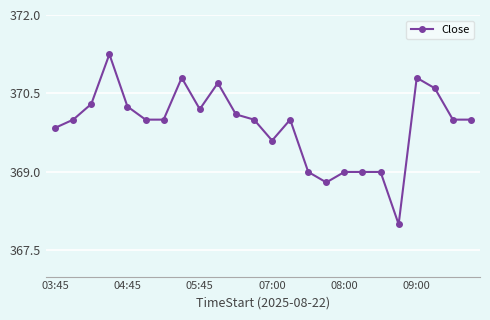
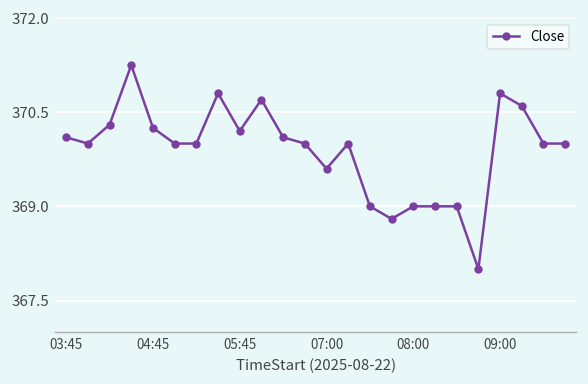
03:45: 369.8 -> 370.1
